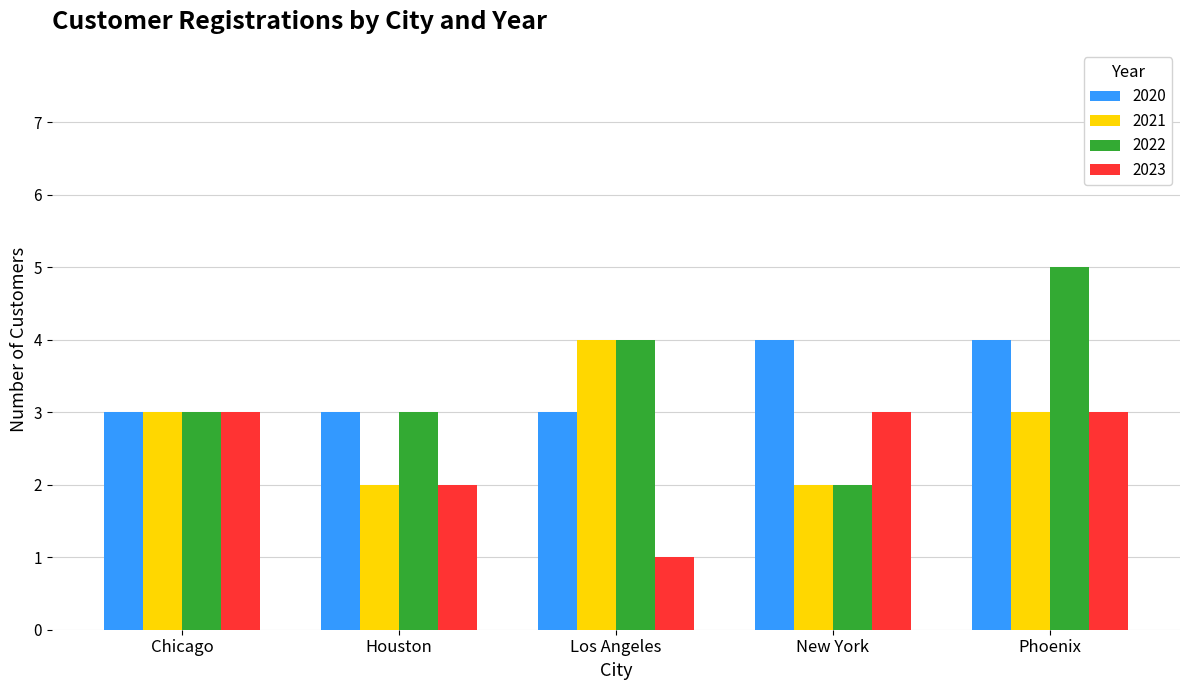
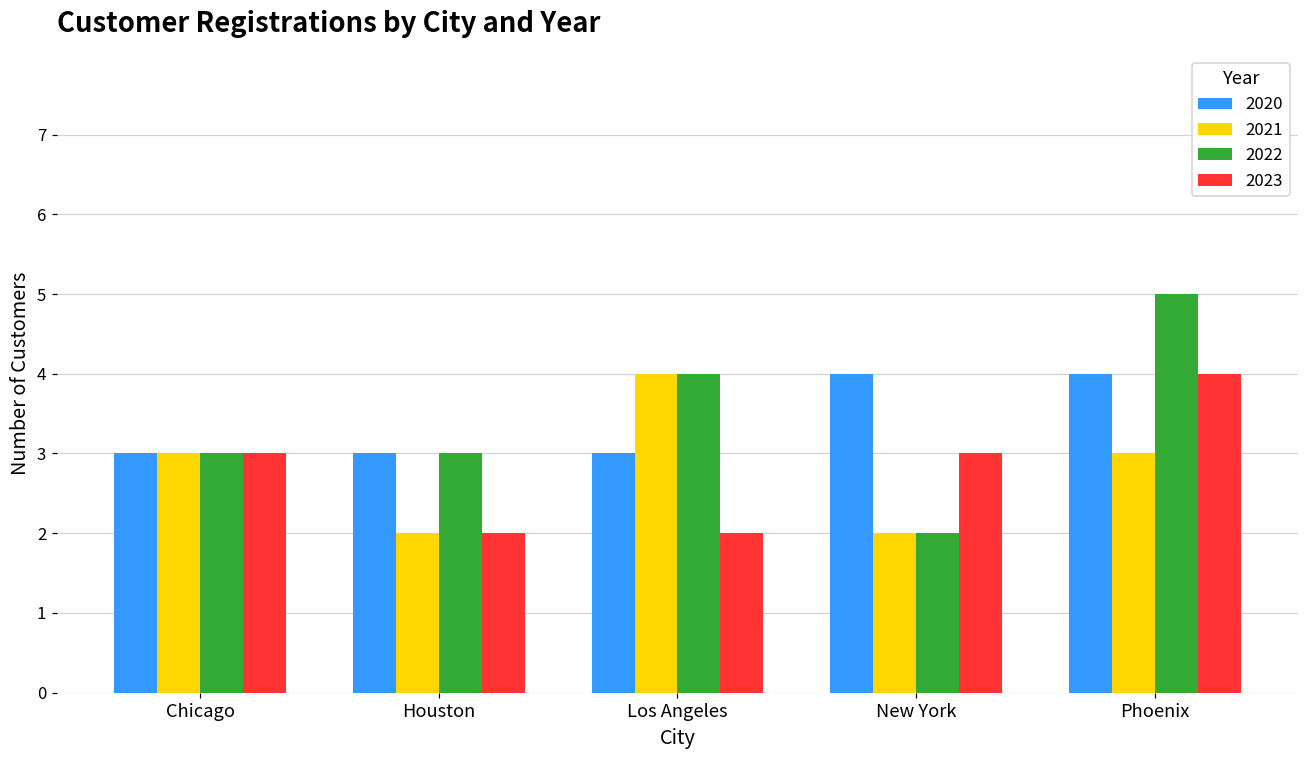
2023, Los Angeles: 1 -> 2
2023, Phoenix: 3 -> 4
